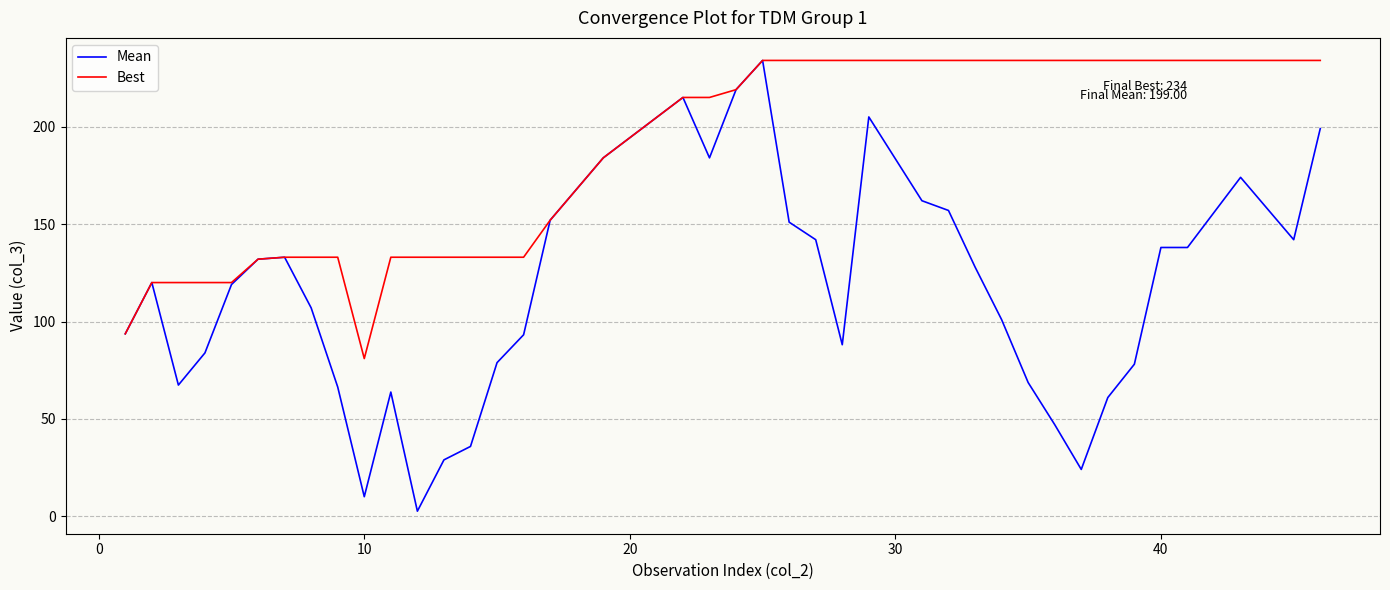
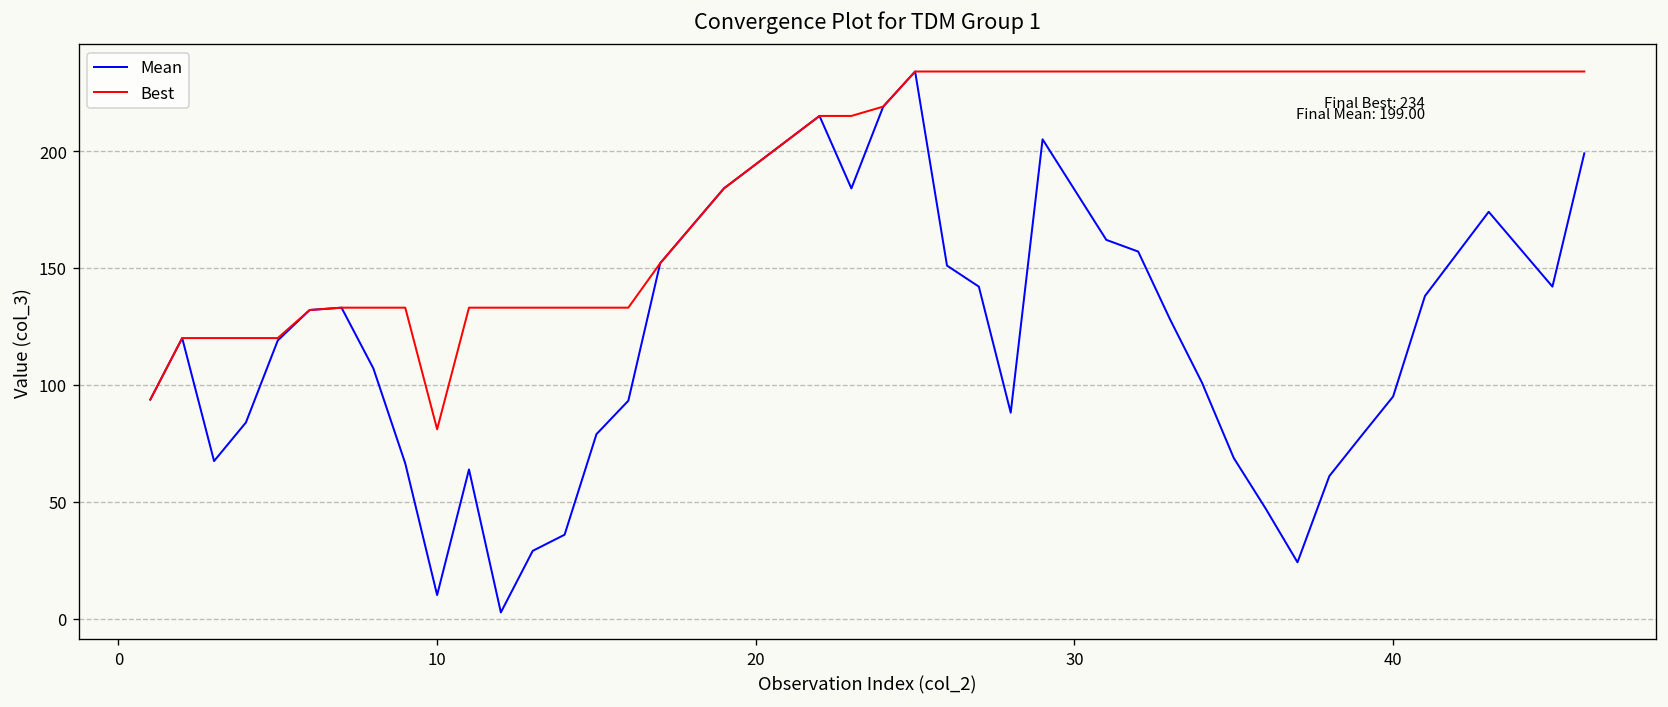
Mean, 40: 138 -> 95
